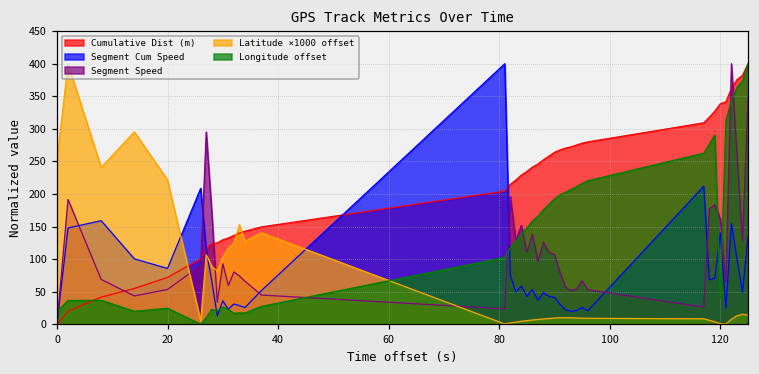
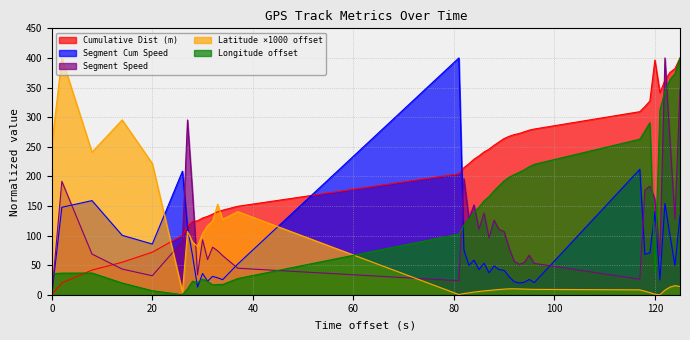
Longitude offset, 0: 20 -> 40
Segment Speed, 20: 50 -> 30
Longitude offset, 20: 20 -> 10
Cumulative Dist (m), 120: 340 -> 400
